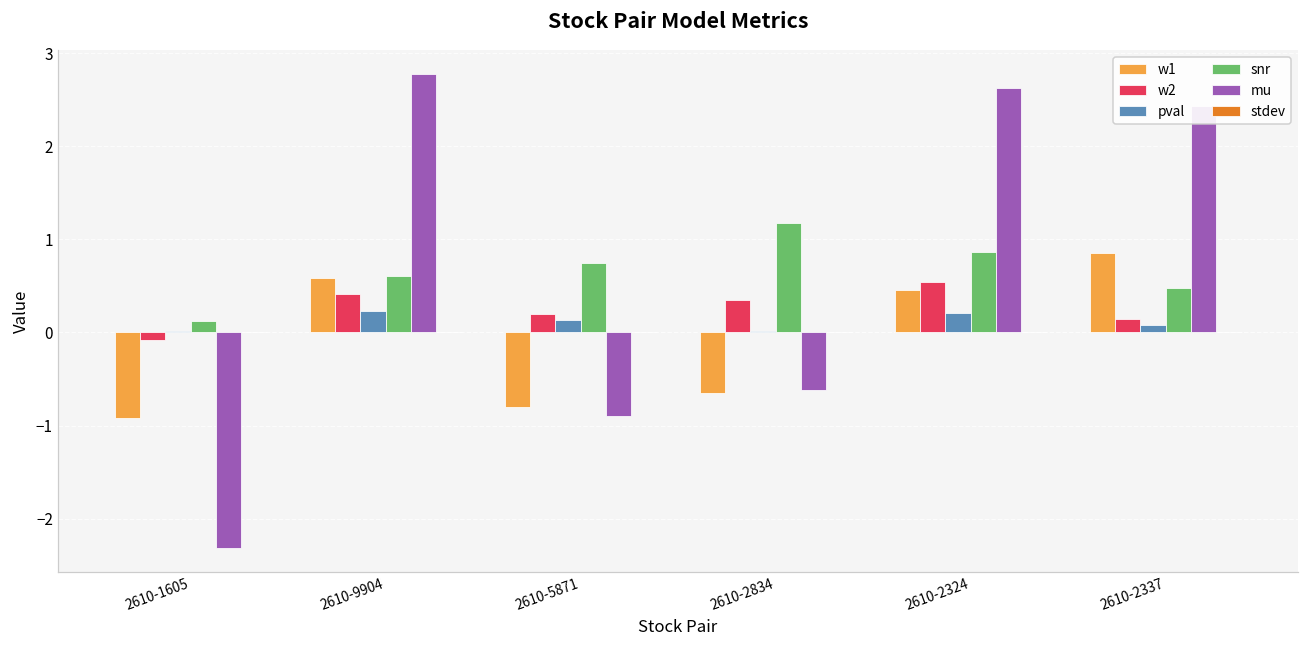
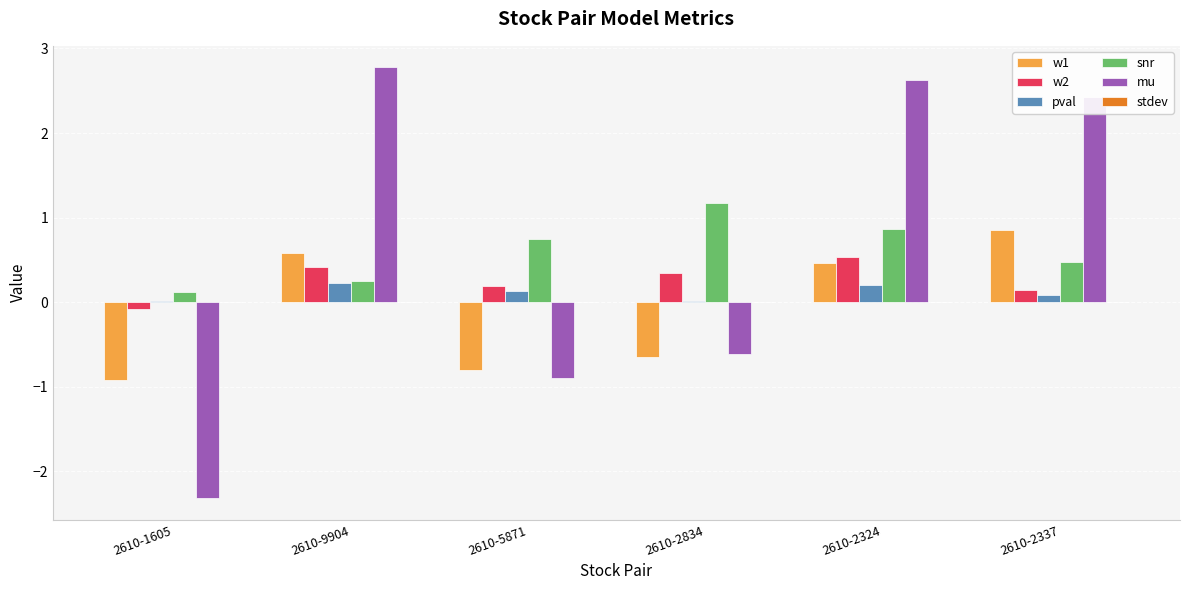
snr, 2610-9904: 0.6 -> 0.3
